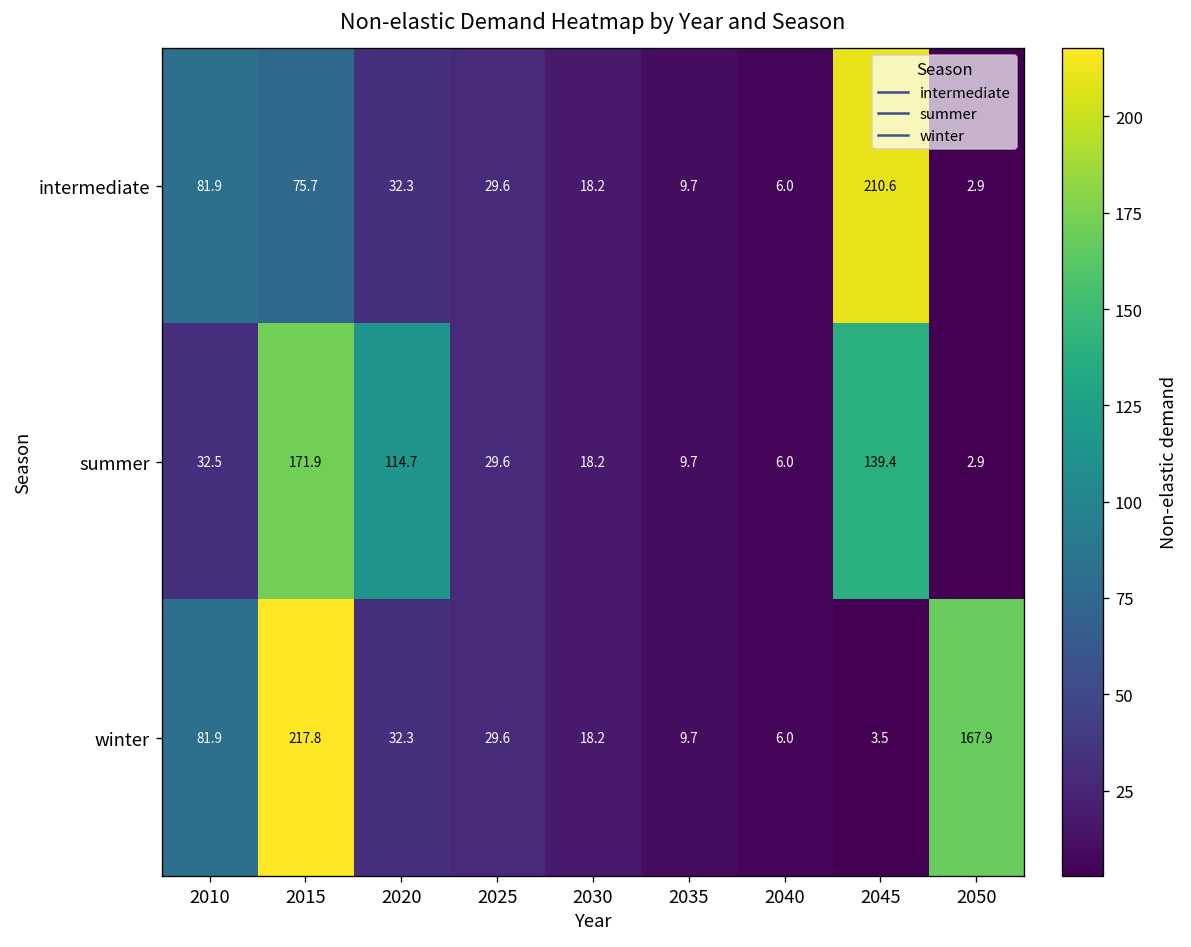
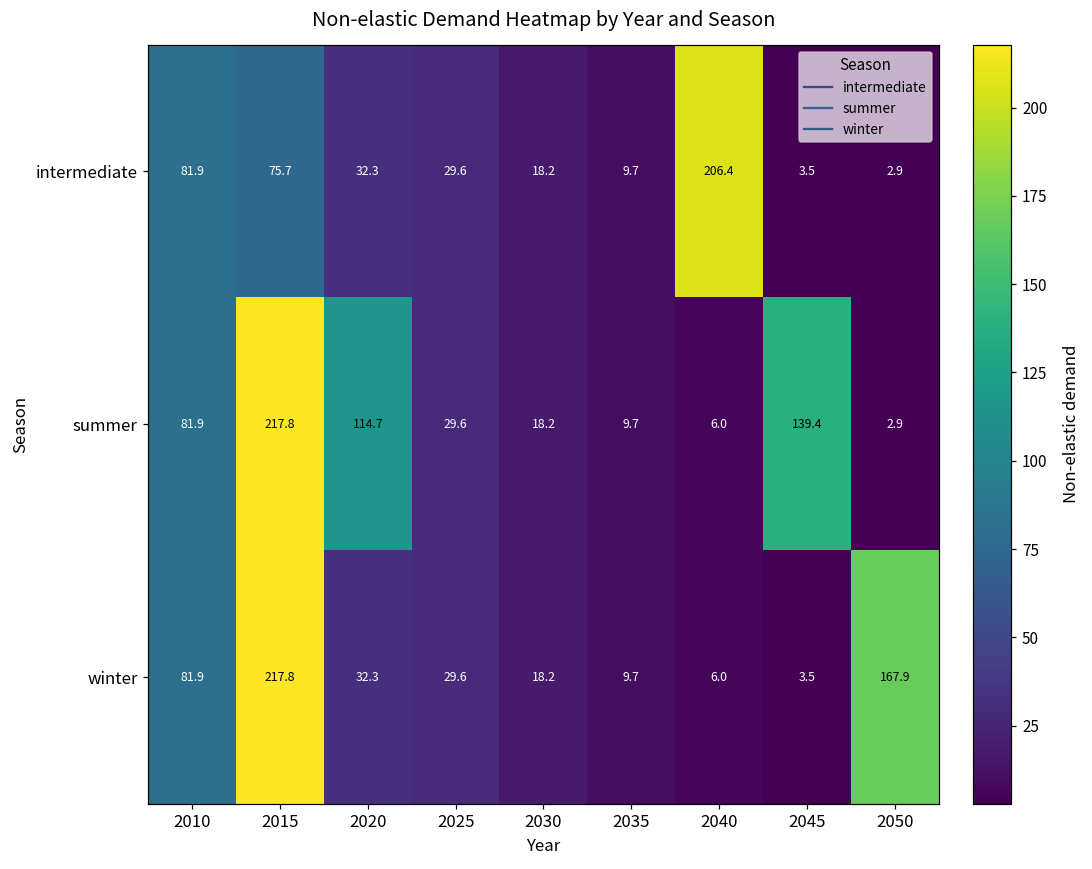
intermediate, 2040: 6.0 -> 206.4
intermediate, 2045: 210.6 -> 3.5
summer, 2010: 32.5 -> 81.9
summer, 2015: 171.9 -> 217.8
